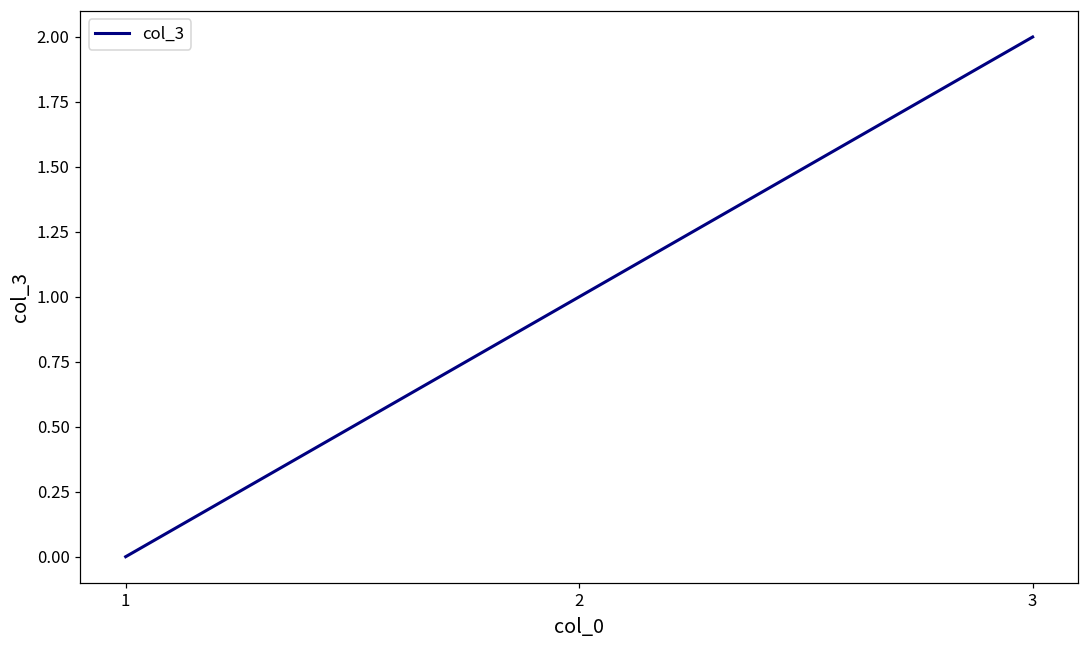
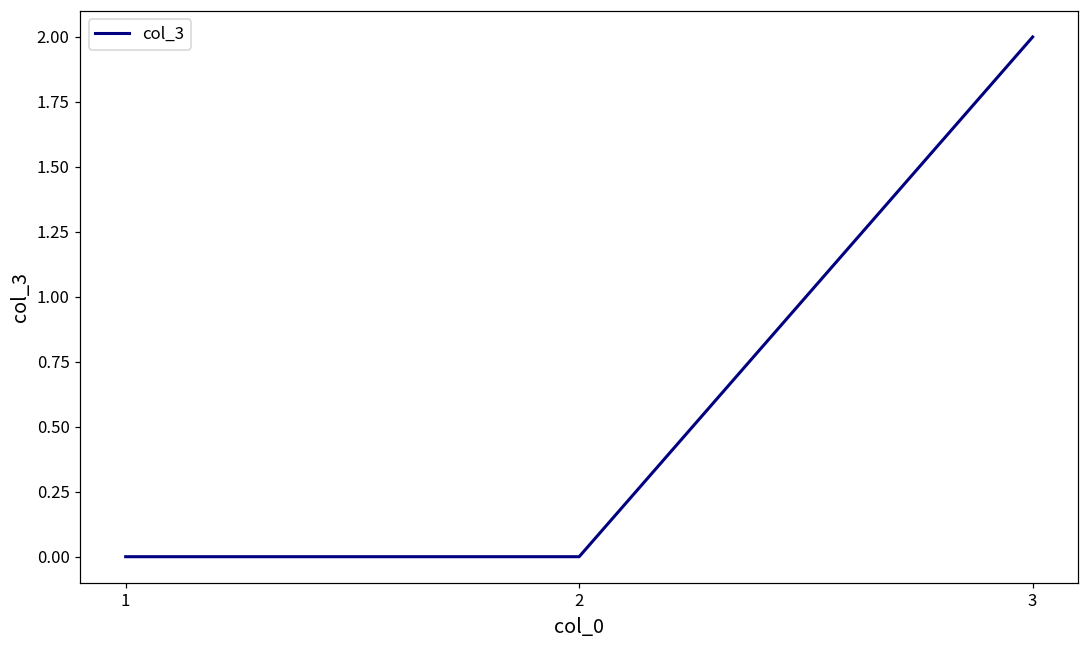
2: 1 -> 0
